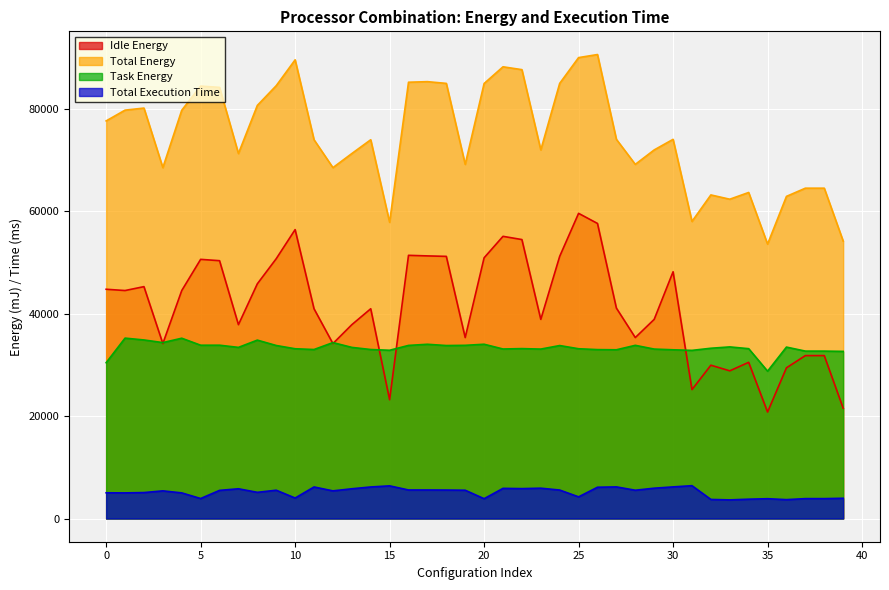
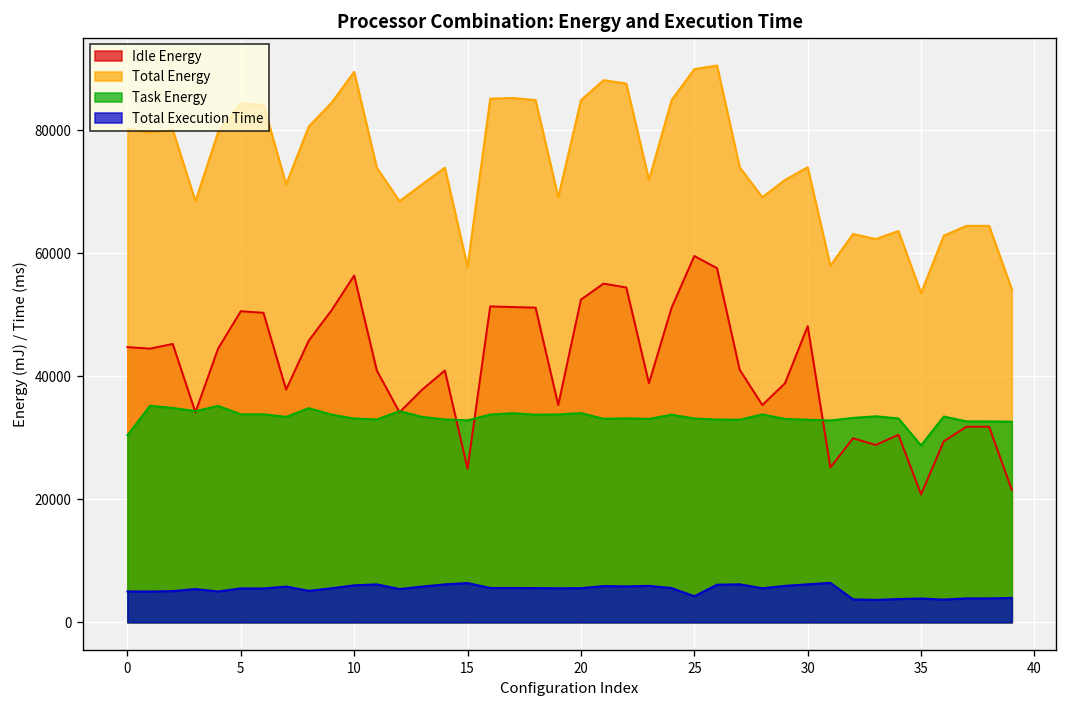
Total Energy, 0: 78000 -> 80000
Total Execution Time, 5: 4000 -> 6000
Total Execution Time, 10: 4000 -> 6000
Idle Energy, 15: 23000 -> 25000
Idle Energy, 20: 51000 -> 52000
Total Execution Time, 20: 4000 -> 6000
